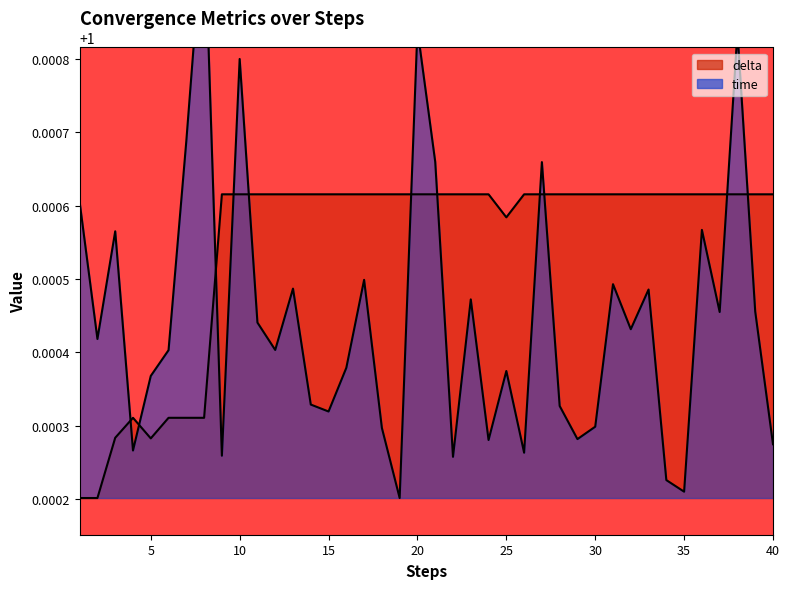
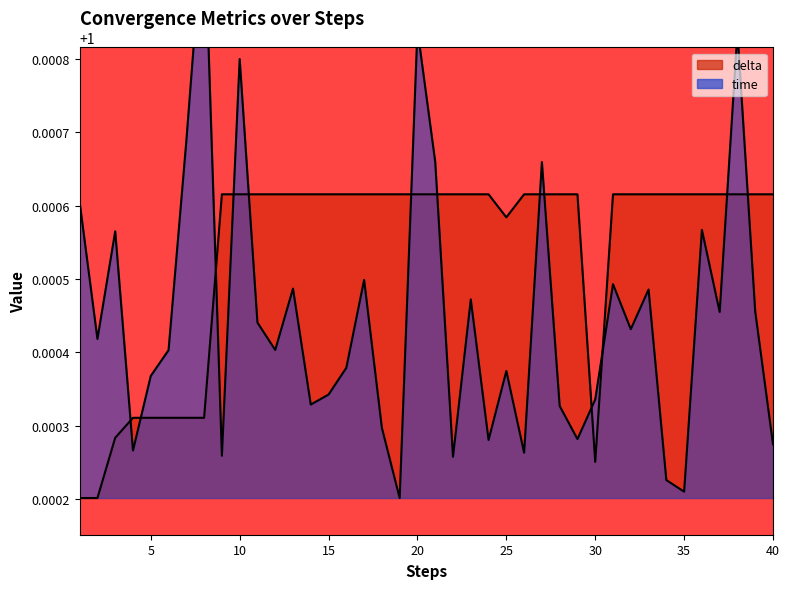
delta, 5: 1.00028 -> 1.00031
time, 15: 1.00032 -> 1.00034
delta, 30: 1.00062 -> 1.00025
time, 30: 1.00030 -> 1.00034
